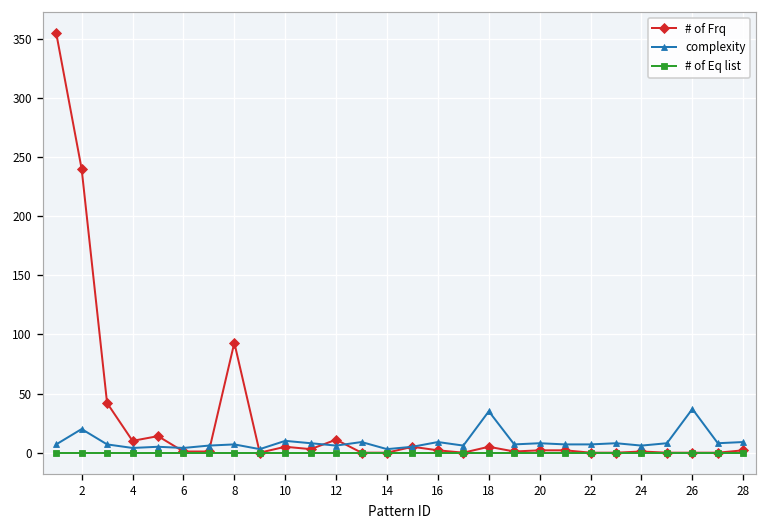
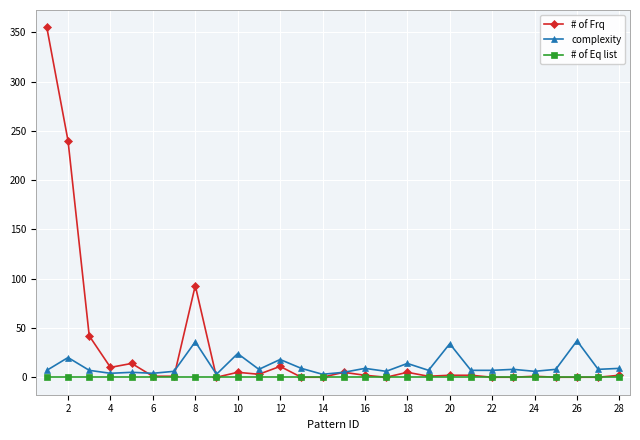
complexity, 8: 10 -> 40
complexity, 10: 10 -> 20
complexity, 12: 10 -> 20
complexity, 18: 40 -> 10
complexity, 20: 10 -> 30
